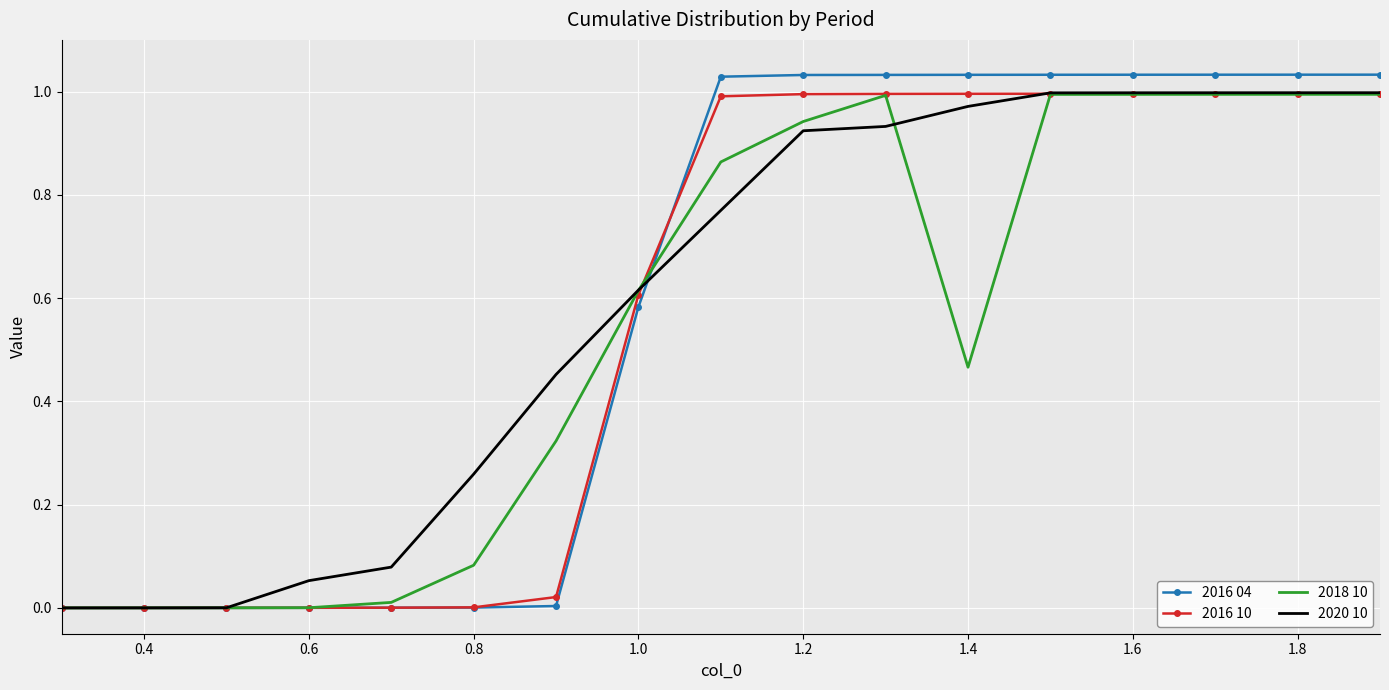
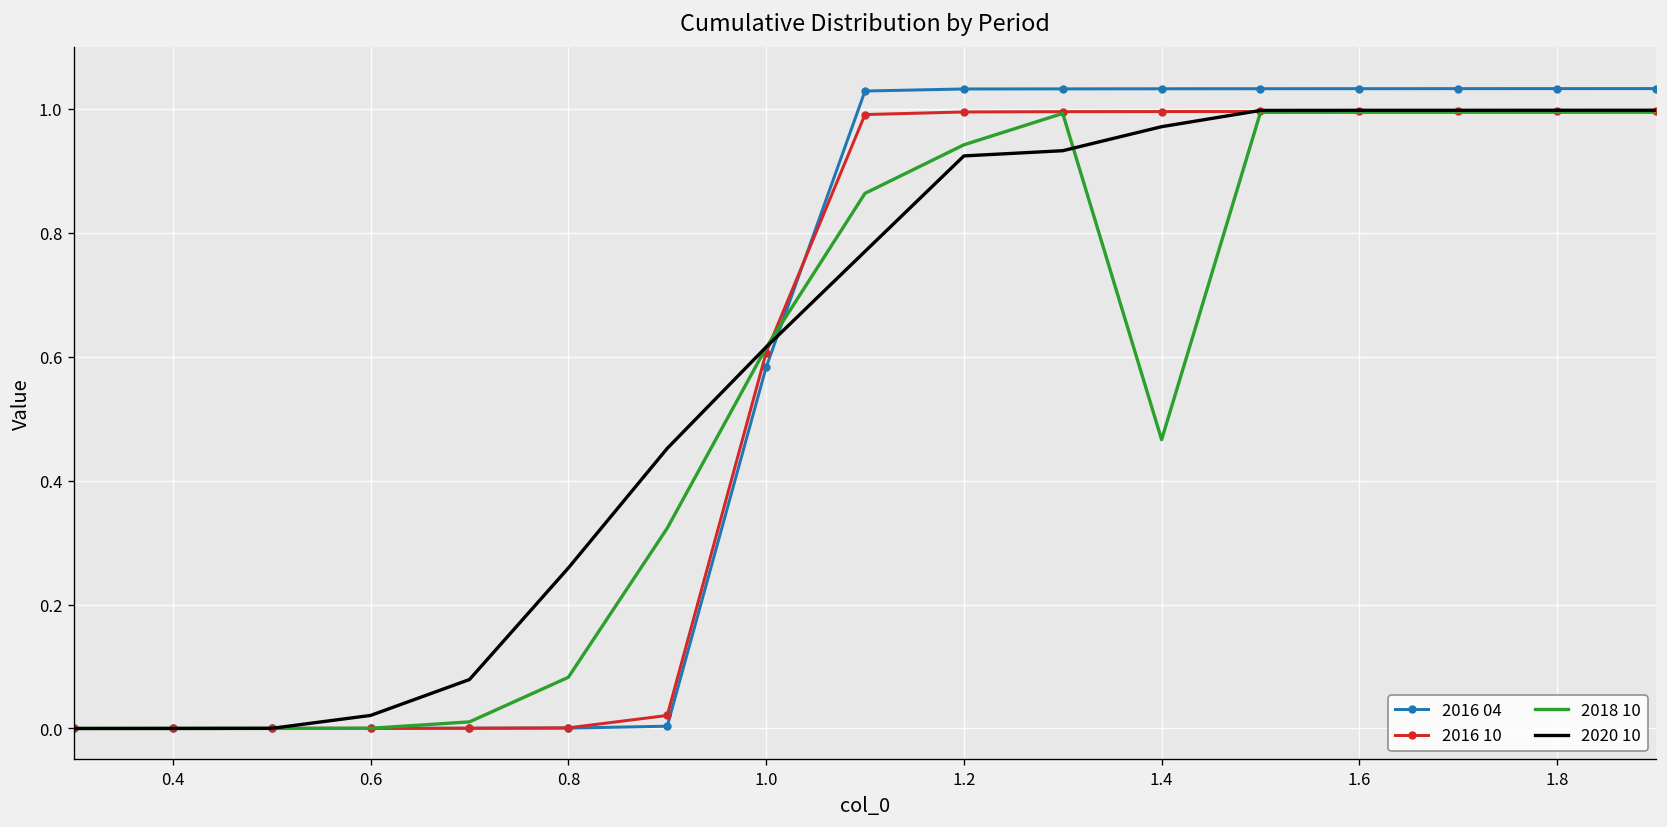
2020 10, 0.6: 0.05 -> 0.02
